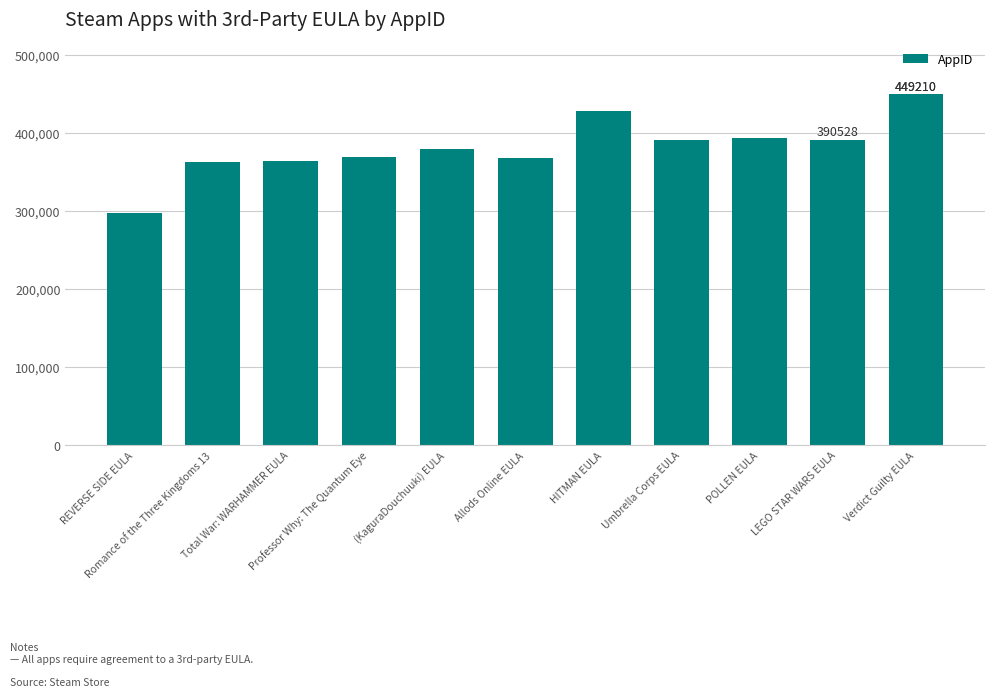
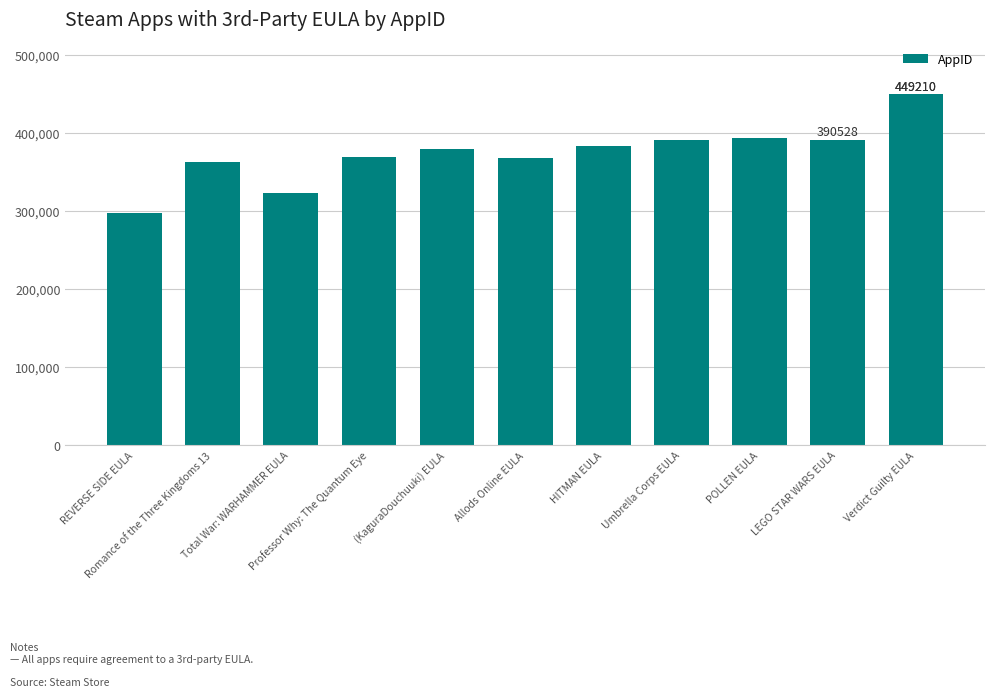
Total War: WARHAMMER EULA: 360,000 -> 320,000
HITMAN EULA: 430,000 -> 380,000
